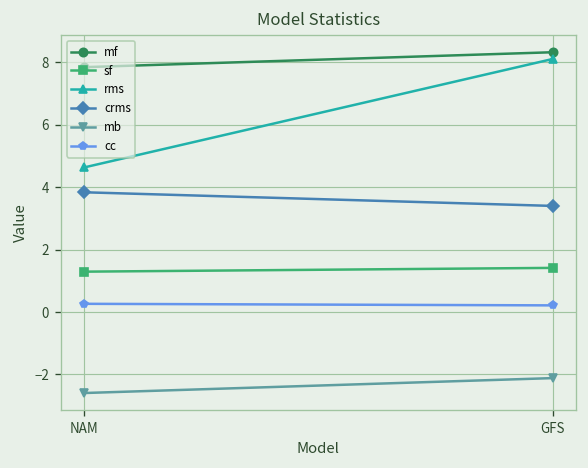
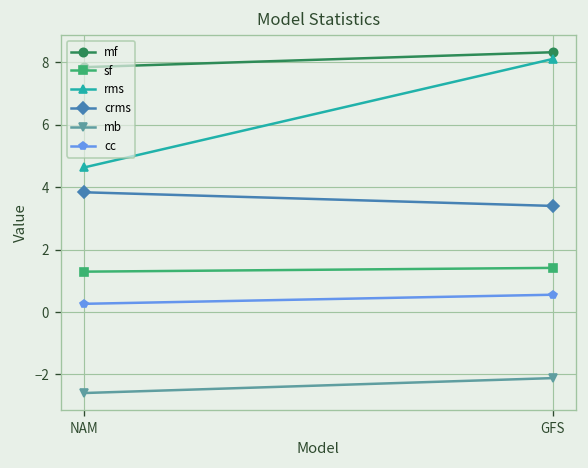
cc, GFS: 0.2 -> 0.6
